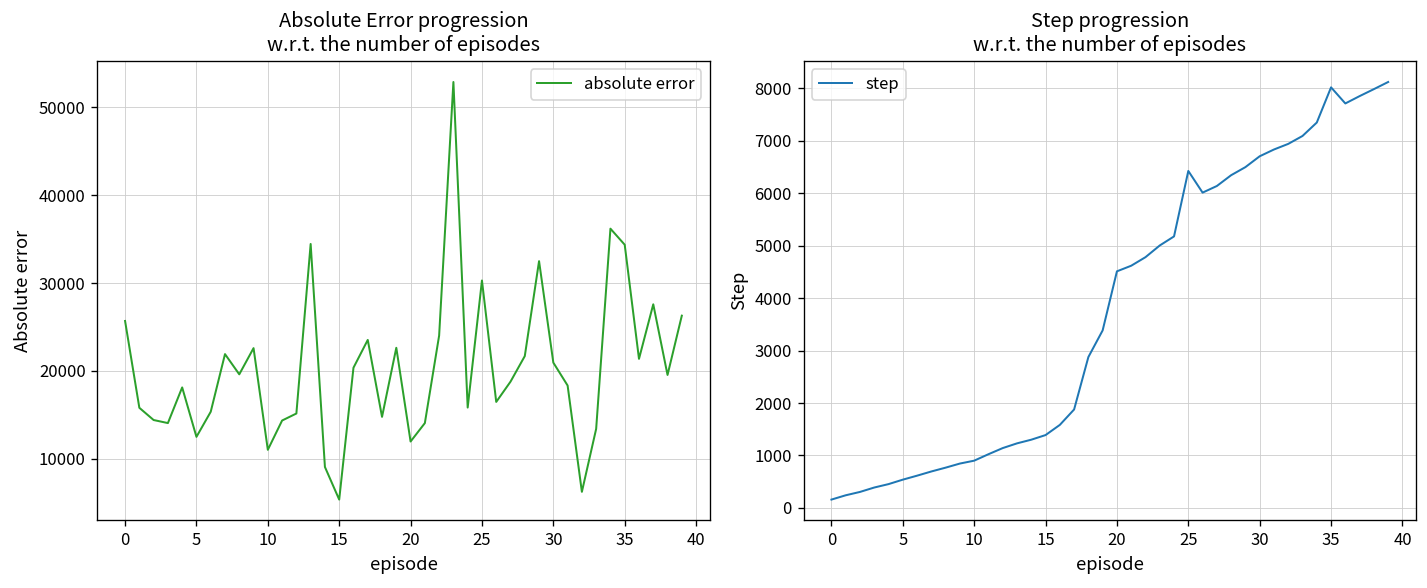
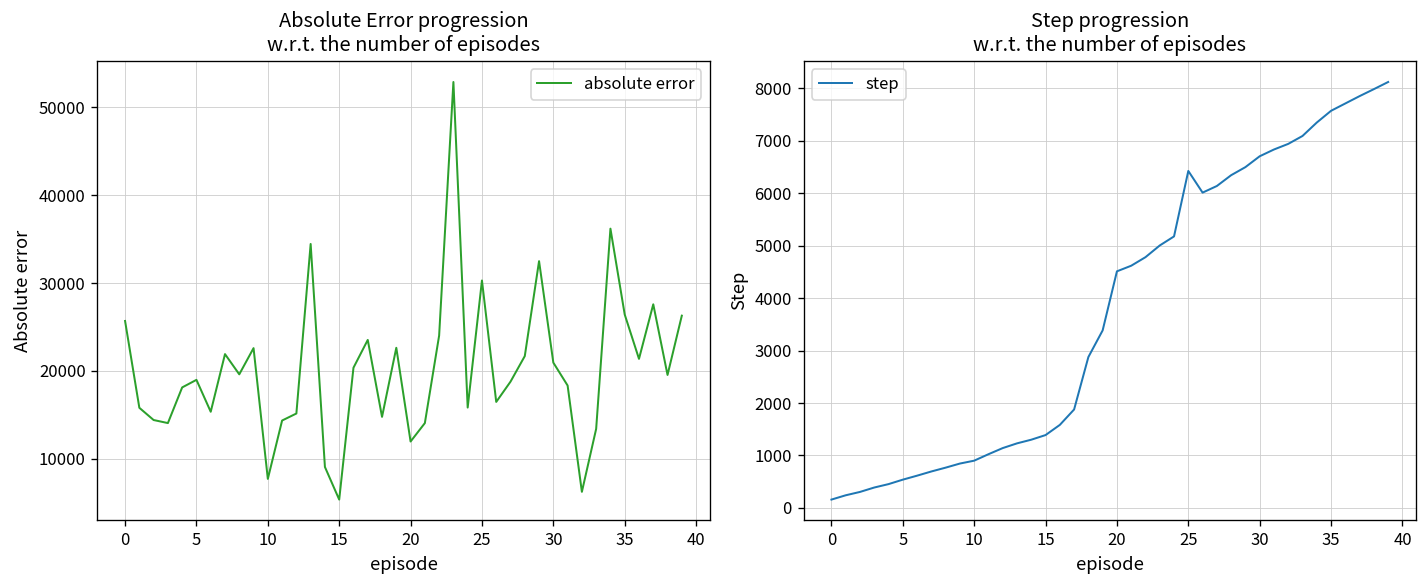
Absolute Error progression w.r.t. the number of episodes, 5: 12000 -> 19000
Absolute Error progression w.r.t. the number of episodes, 10: 11000 -> 8000
Absolute Error progression w.r.t. the number of episodes, 35: 34000 -> 26000
Step progression w.r.t. the number of episodes, 35: 8000 -> 7600
